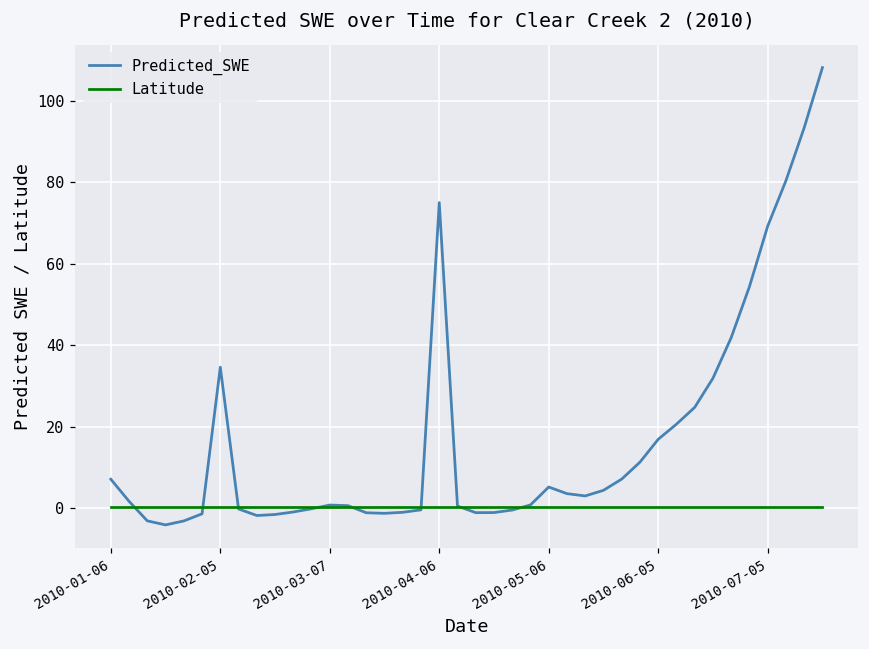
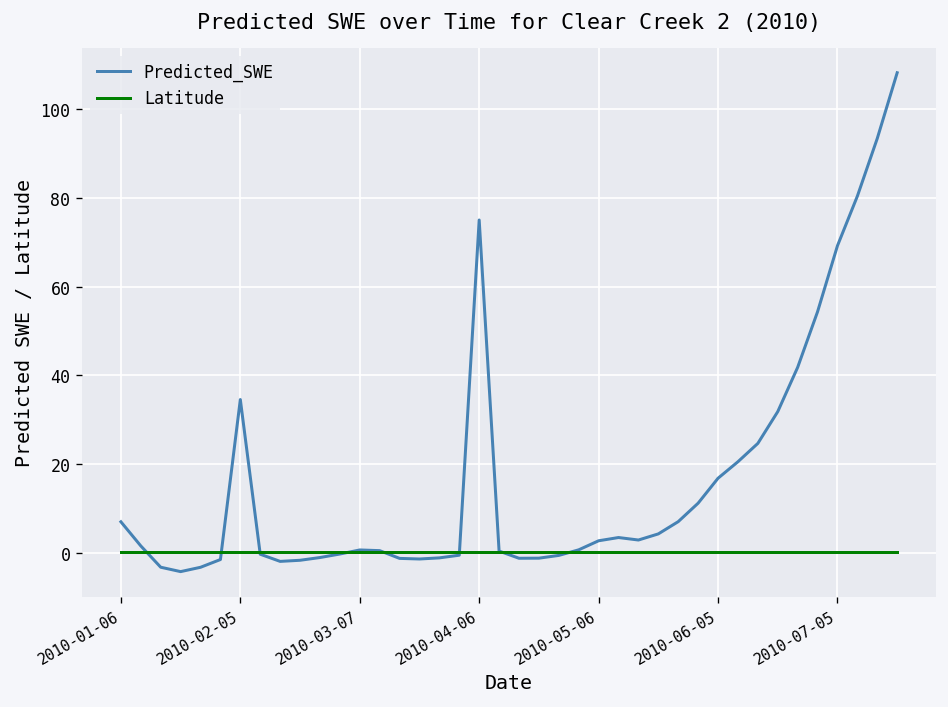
Predicted_SWE, 2010-05-06: 5 -> 3
